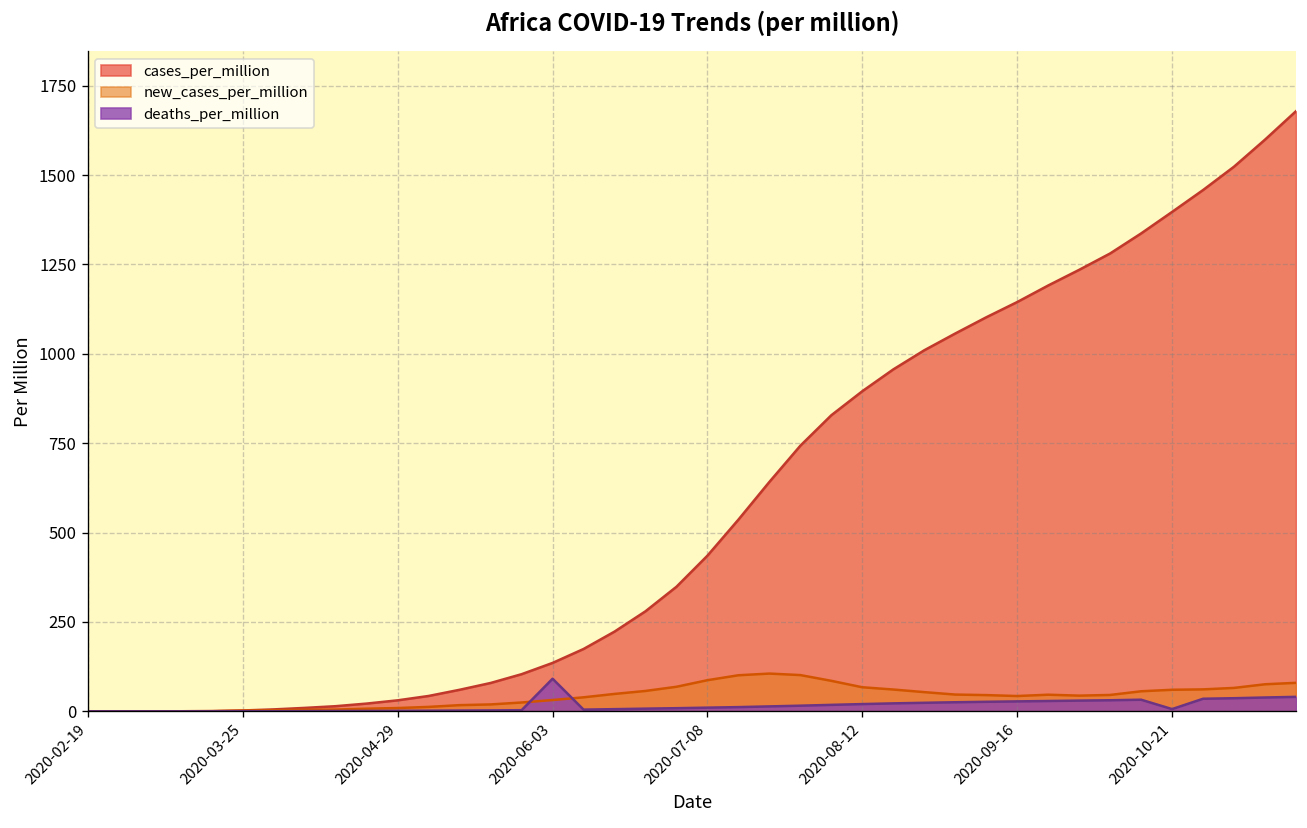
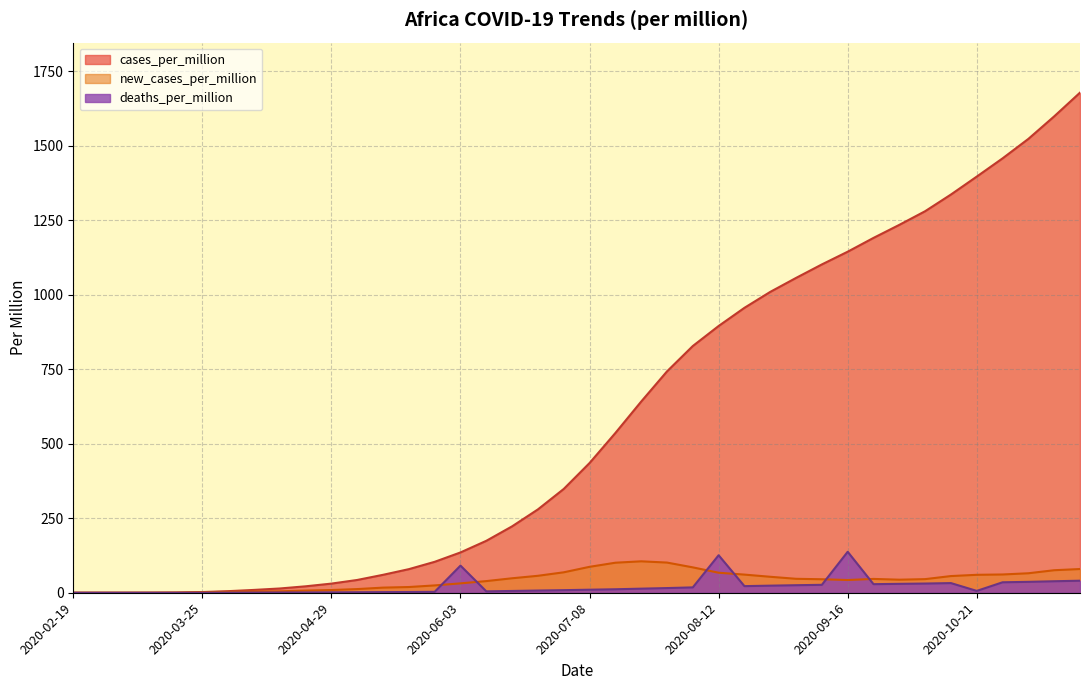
deaths_per_million, 2020-08-12: 20 -> 130
deaths_per_million, 2020-09-16: 30 -> 140
